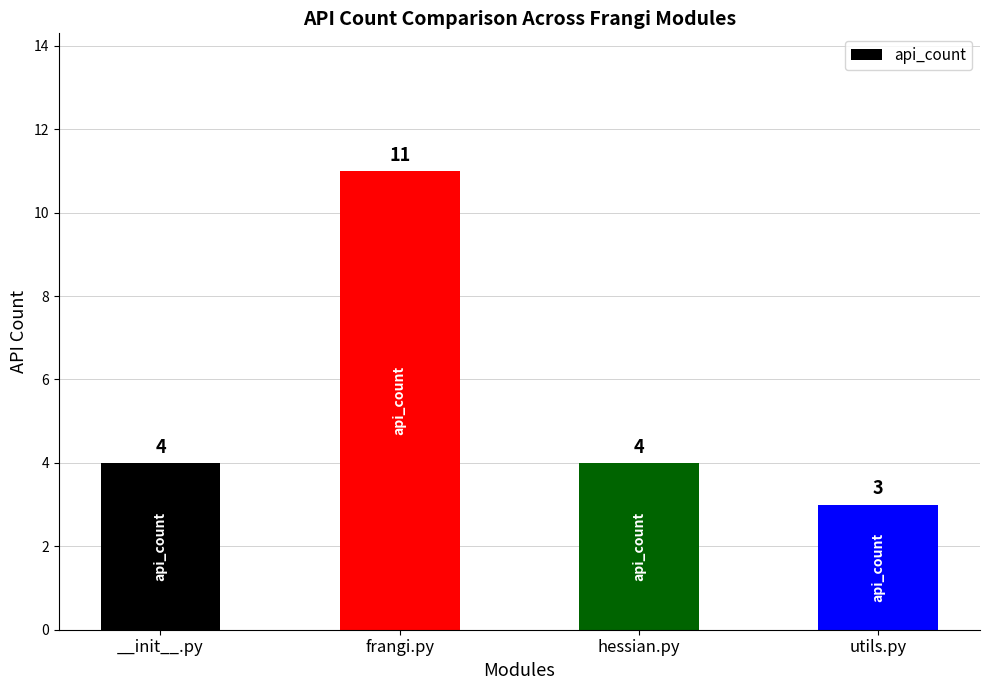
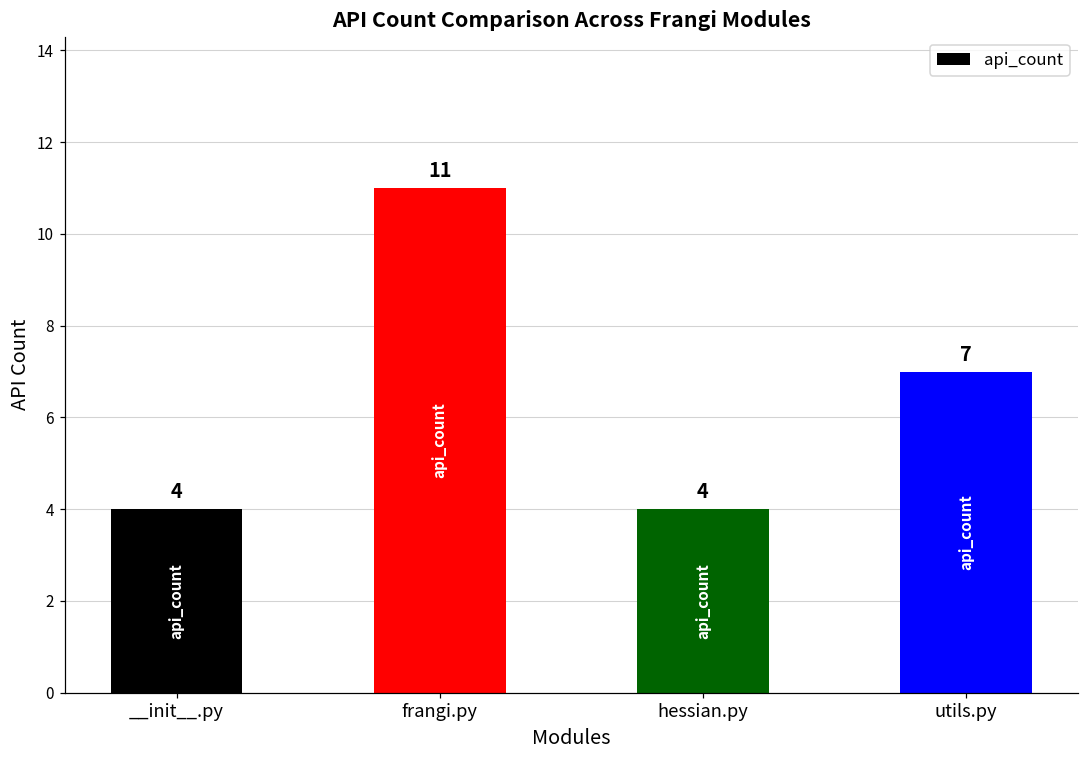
utils.py: 3 -> 7
